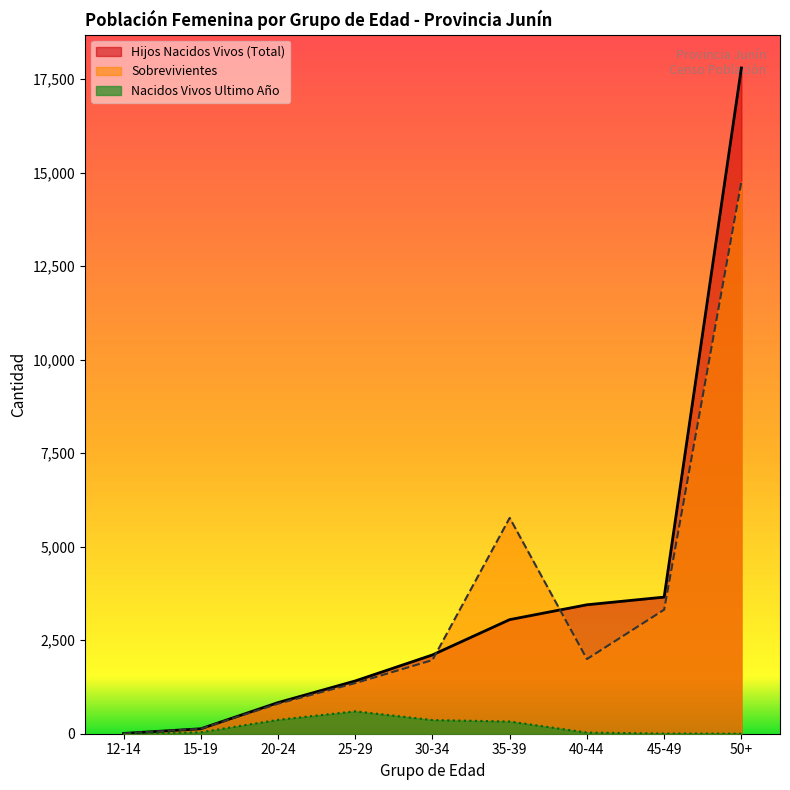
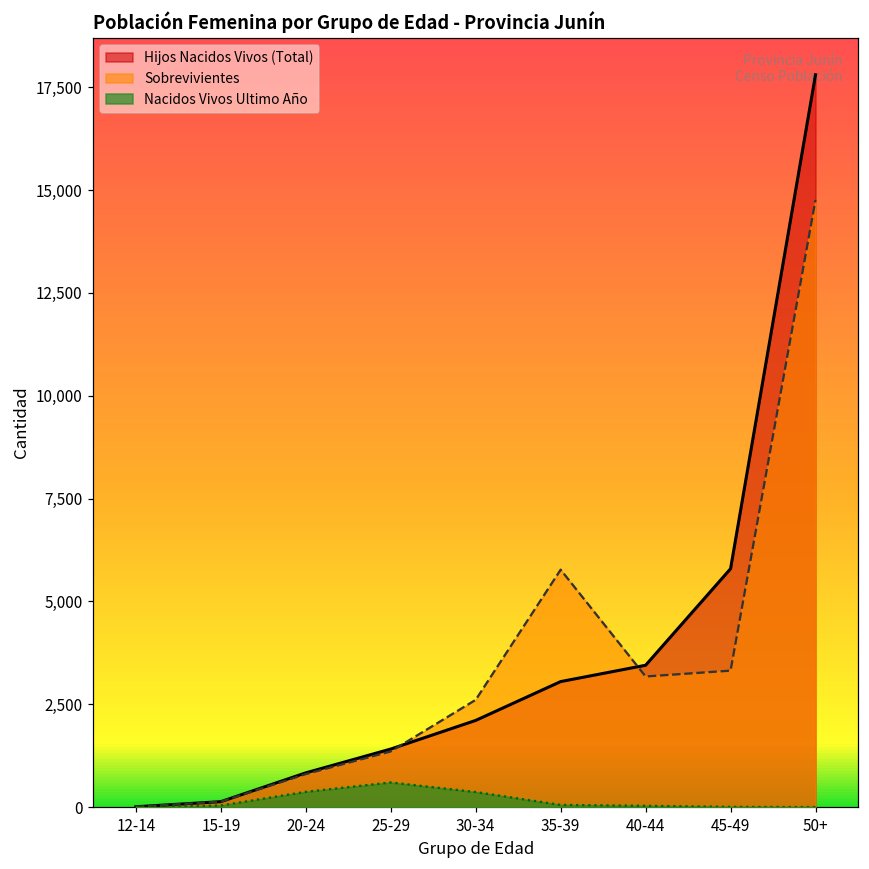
Sobrevivientes, 30-34: 2,000 -> 2,600
Nacidos Vivos Ultimo Año, 35-39: 300 -> 100
Sobrevivientes, 40-44: 2,000 -> 3,200
Hijos Nacidos Vivos (Total), 45-49: 3,700 -> 5,800
